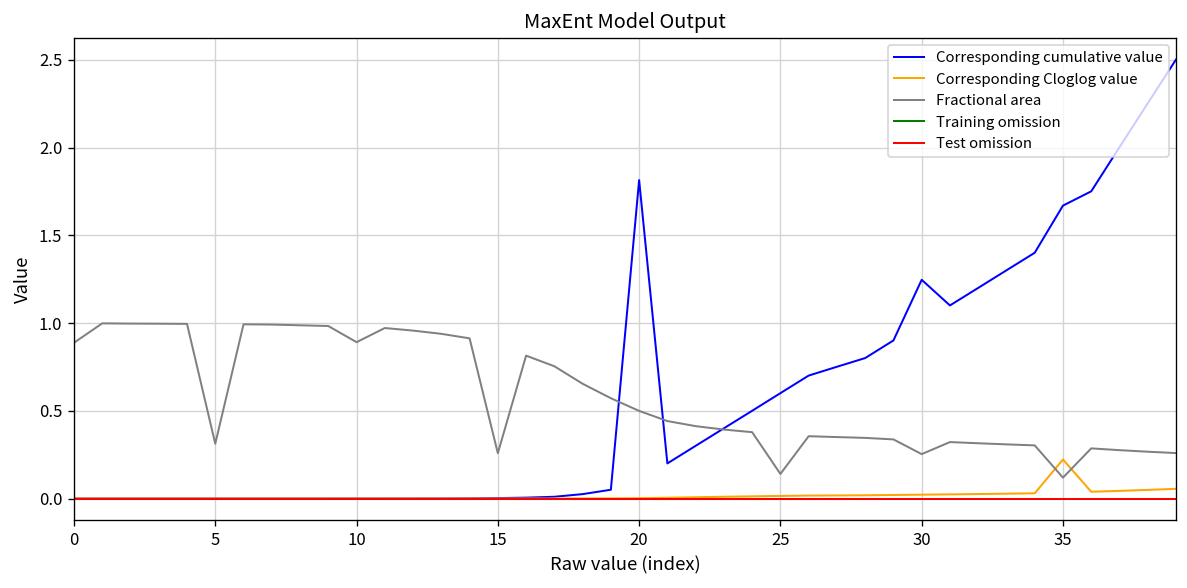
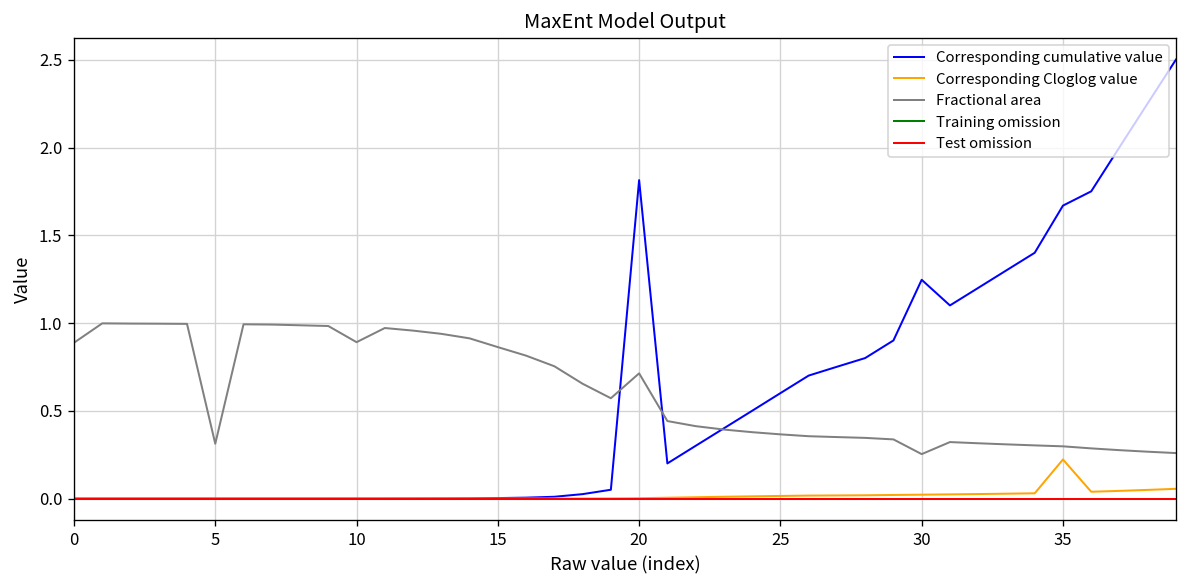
Fractional area, 15: 0.26 -> 0.86
Fractional area, 20: 0.50 -> 0.71
Fractional area, 25: 0.14 -> 0.37
Fractional area, 35: 0.12 -> 0.30
